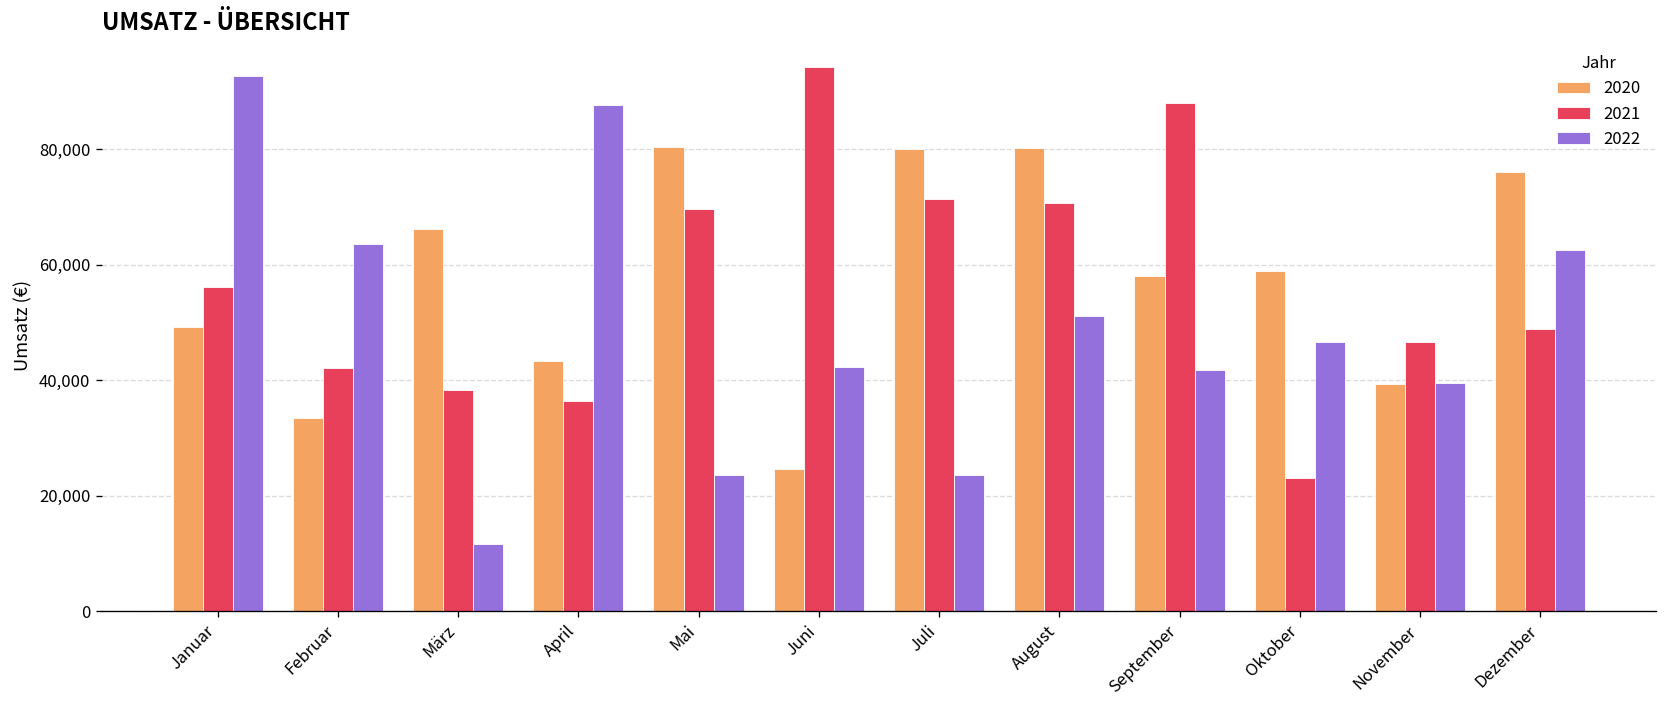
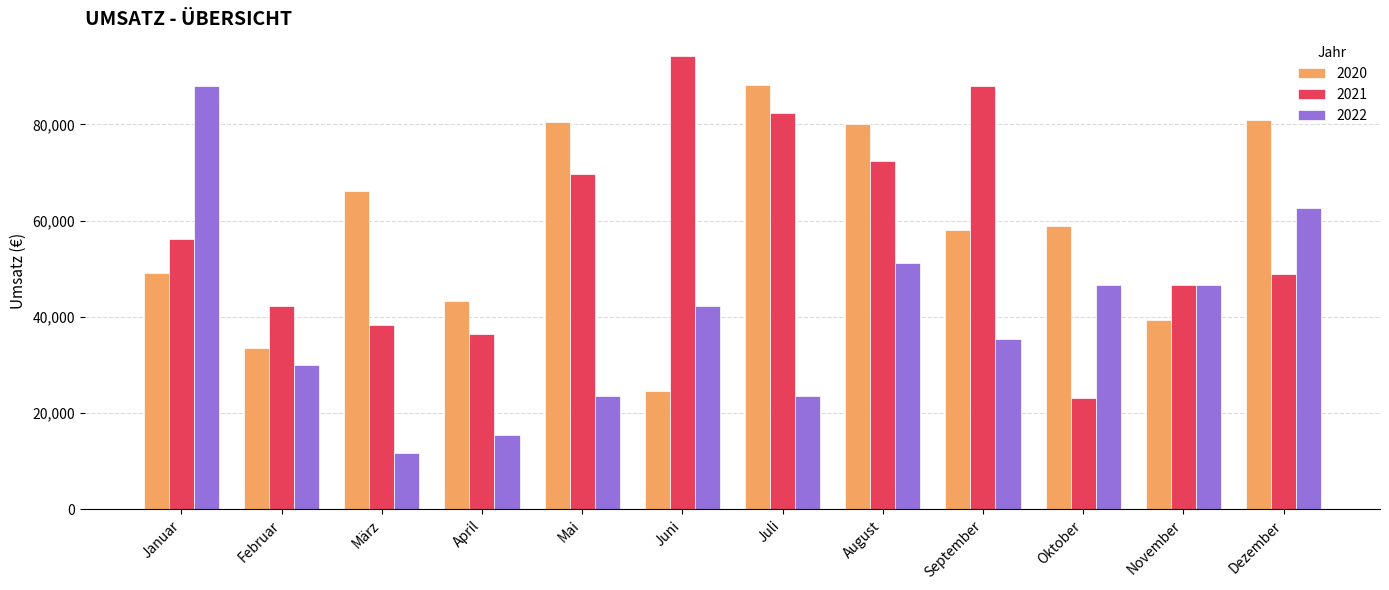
2022, Januar: 93,000 -> 88,000
2022, Februar: 64,000 -> 30,000
2022, April: 88,000 -> 15,000
2020, Juli: 80,000 -> 88,000
2021, Juli: 71,000 -> 82,000
2021, August: 71,000 -> 72,000
2022, September: 42,000 -> 35,000
2022, November: 40,000 -> 47,000
2020, Dezember: 76,000 -> 81,000
